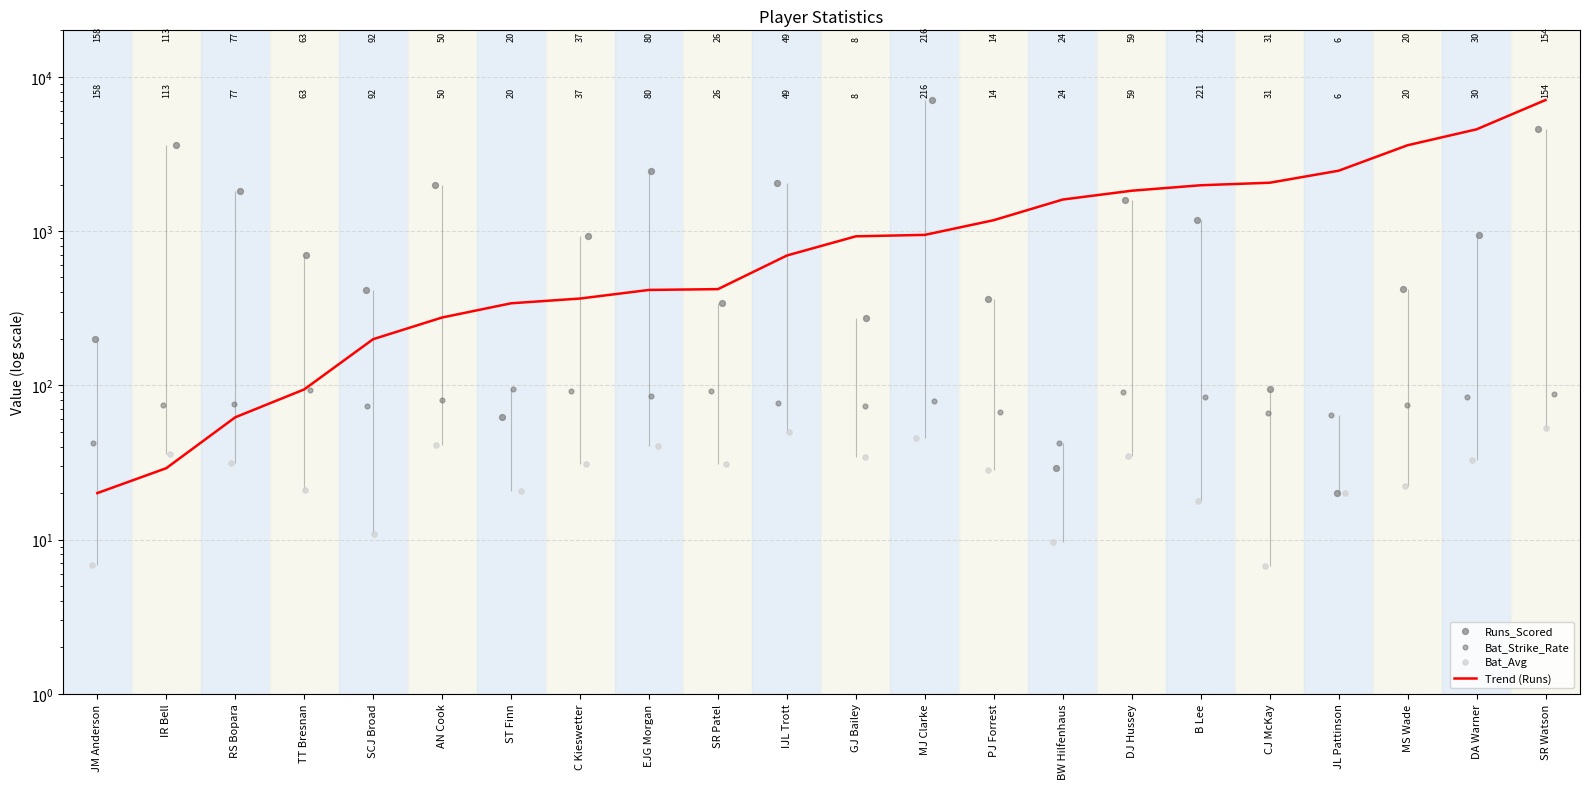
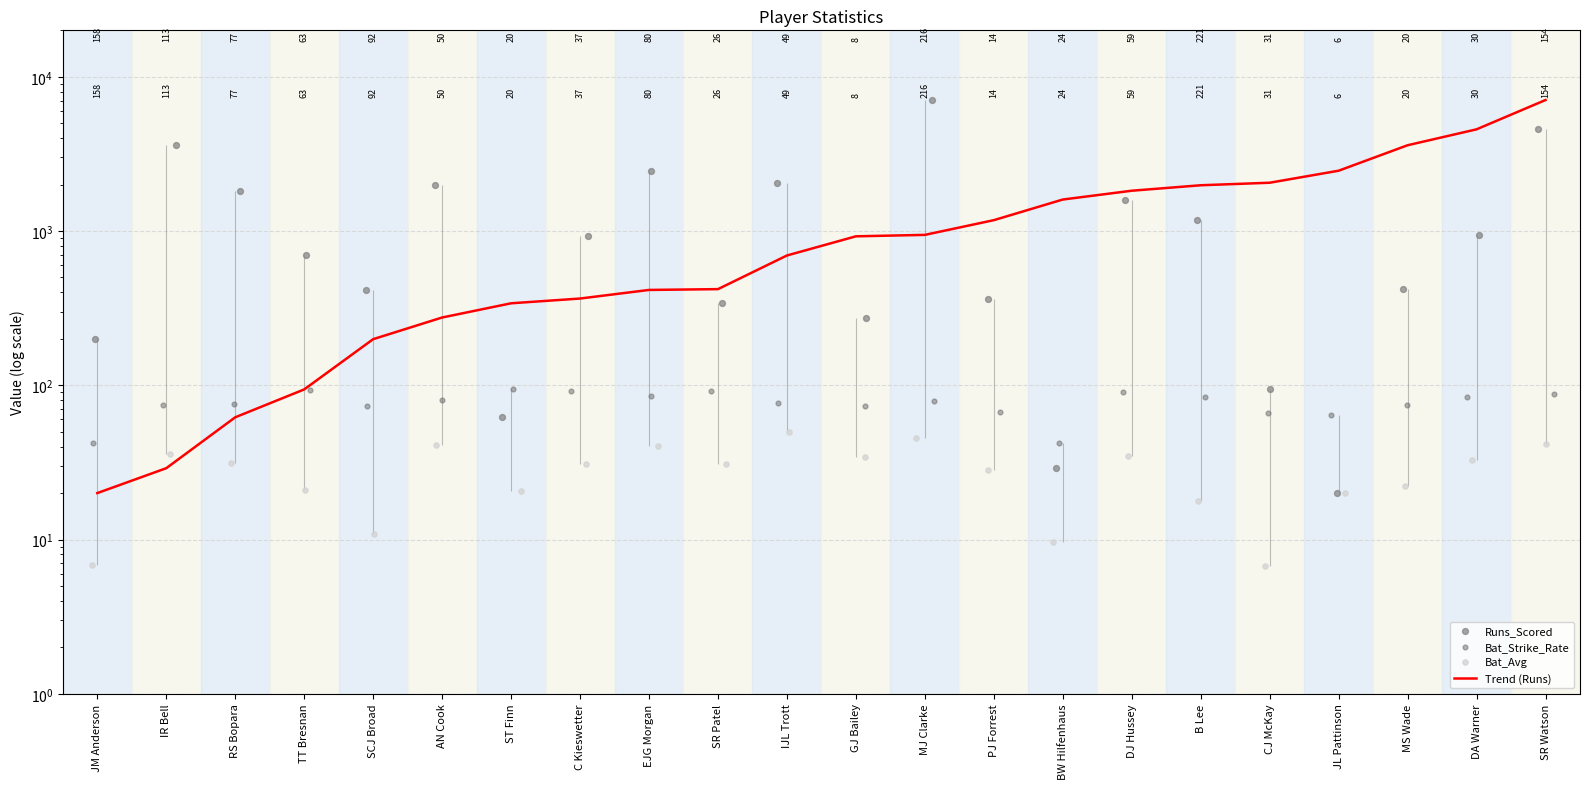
Bat_Avg, SR Watson: 53 -> 41
